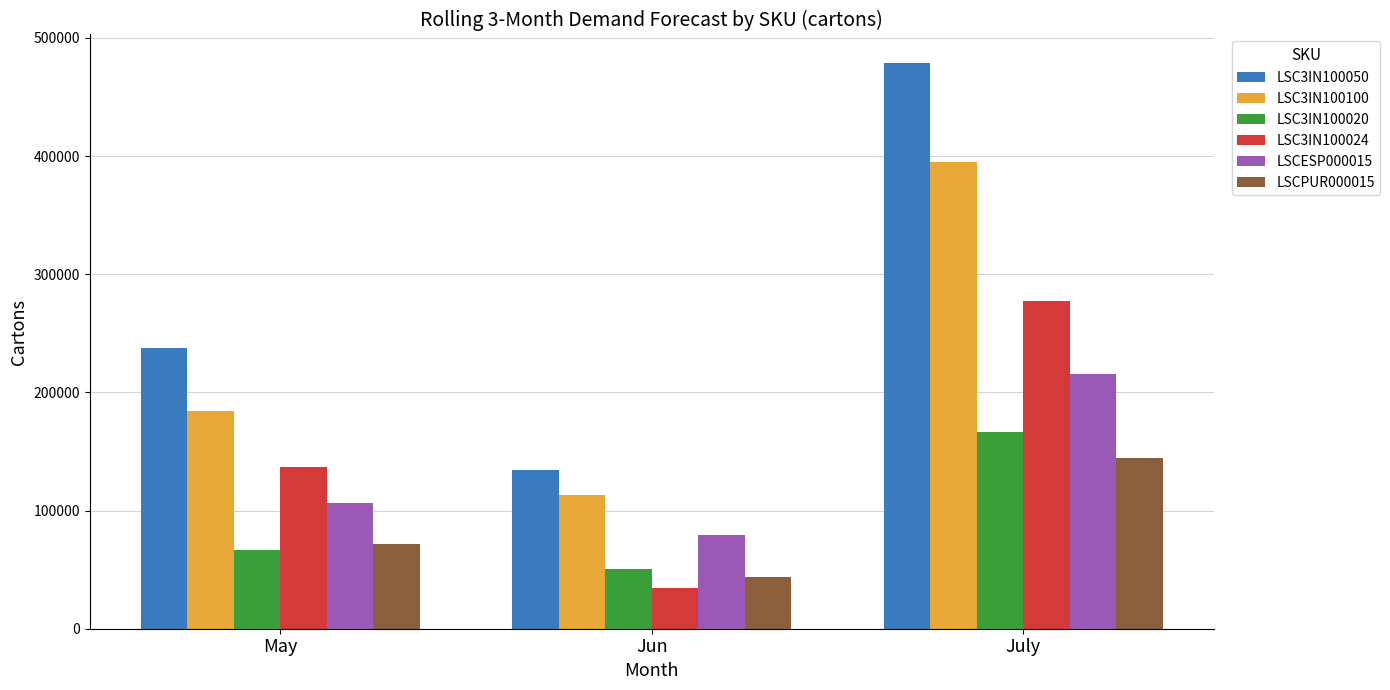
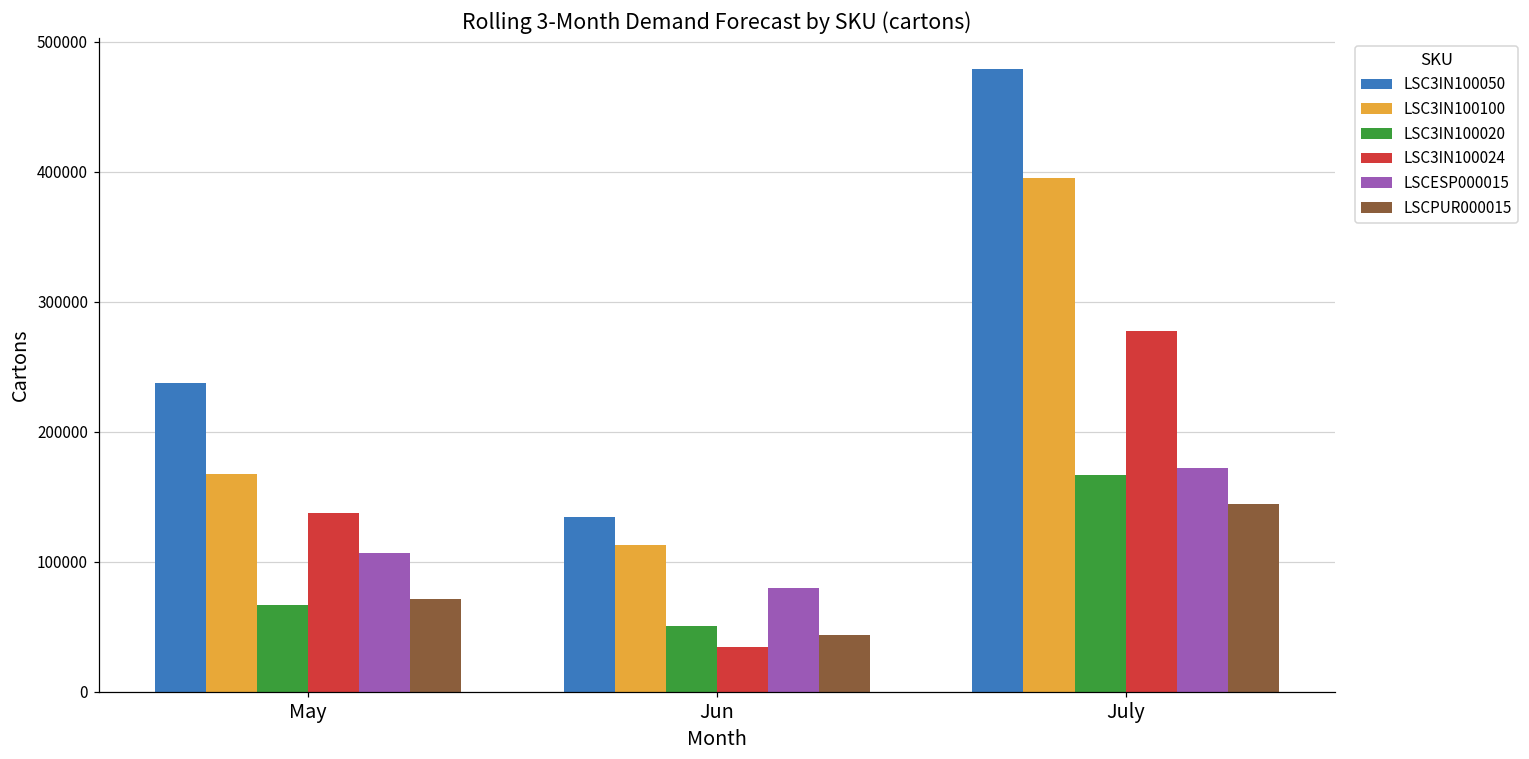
LSC3IN100100, May: 185000 -> 168000
LSCESP000015, July: 215000 -> 172000
